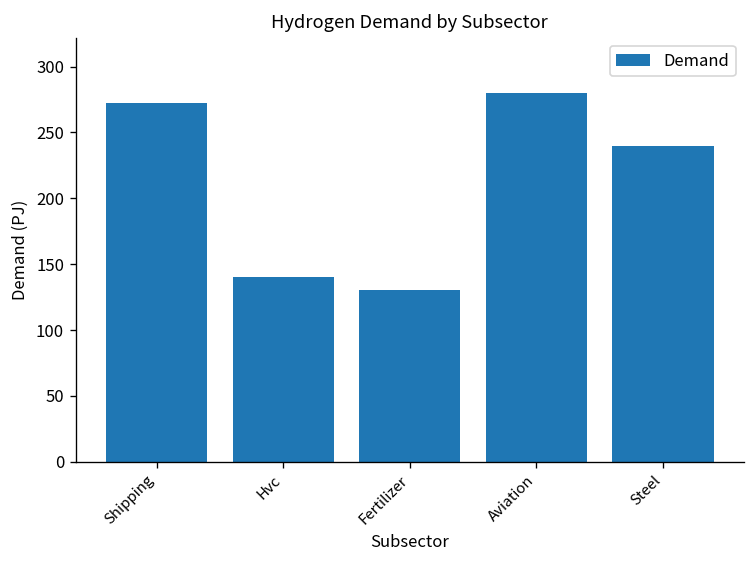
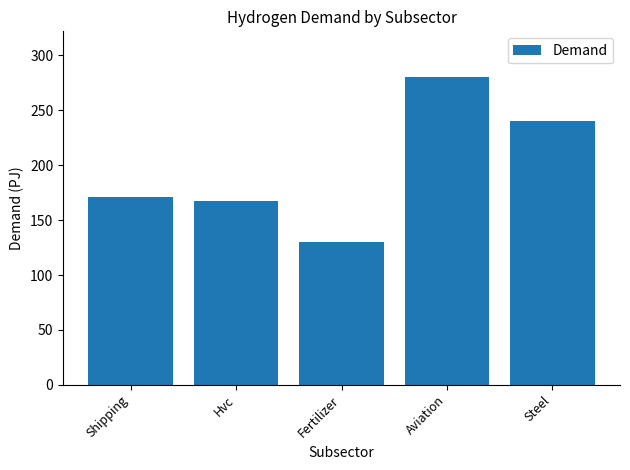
Shipping: 272 -> 171
Hvc: 140 -> 167
